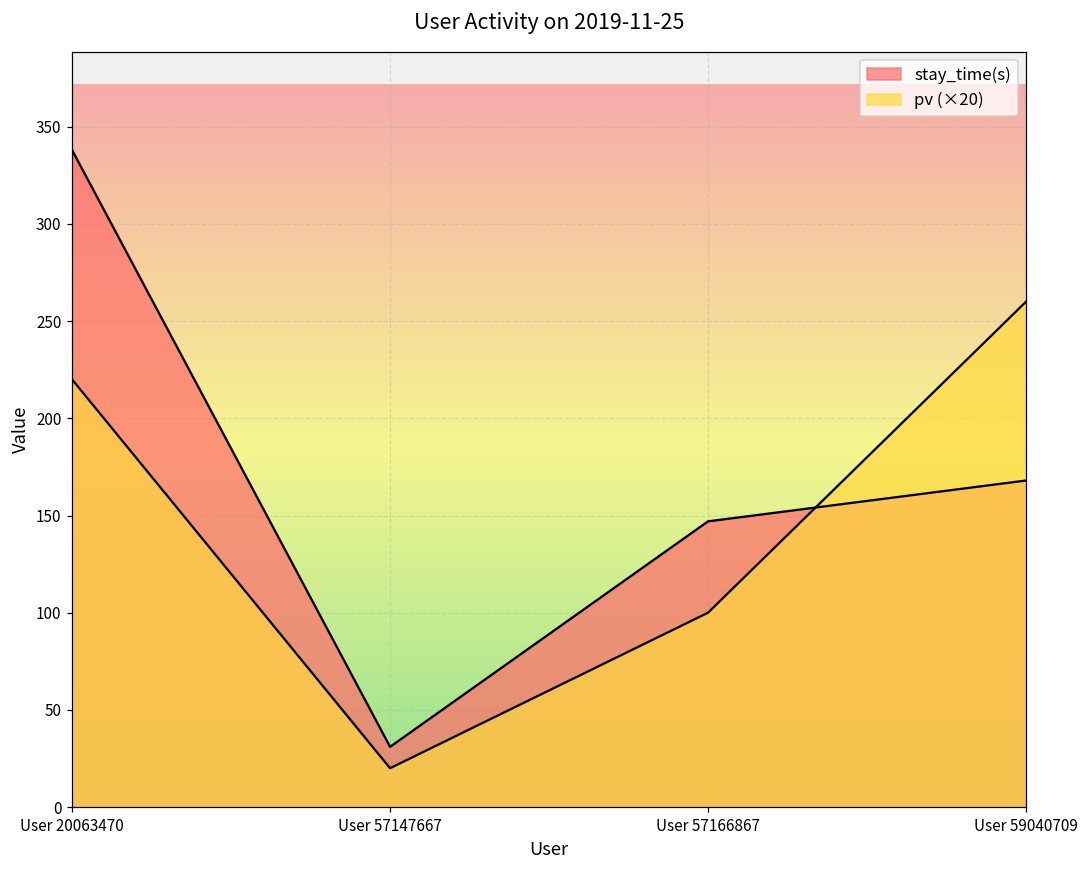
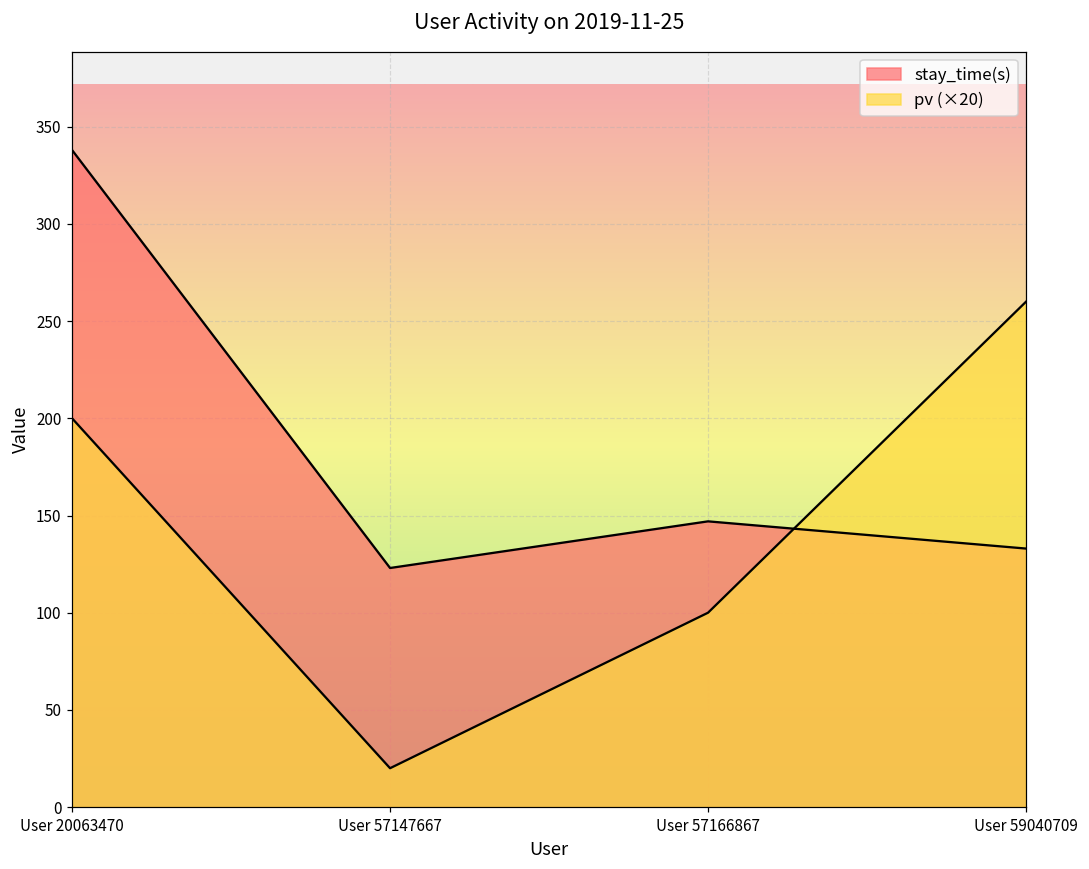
pv (×20), User 20063470: 220 -> 200
stay_time(s), User 57147667: 31 -> 123
stay_time(s), User 59040709: 168 -> 133
